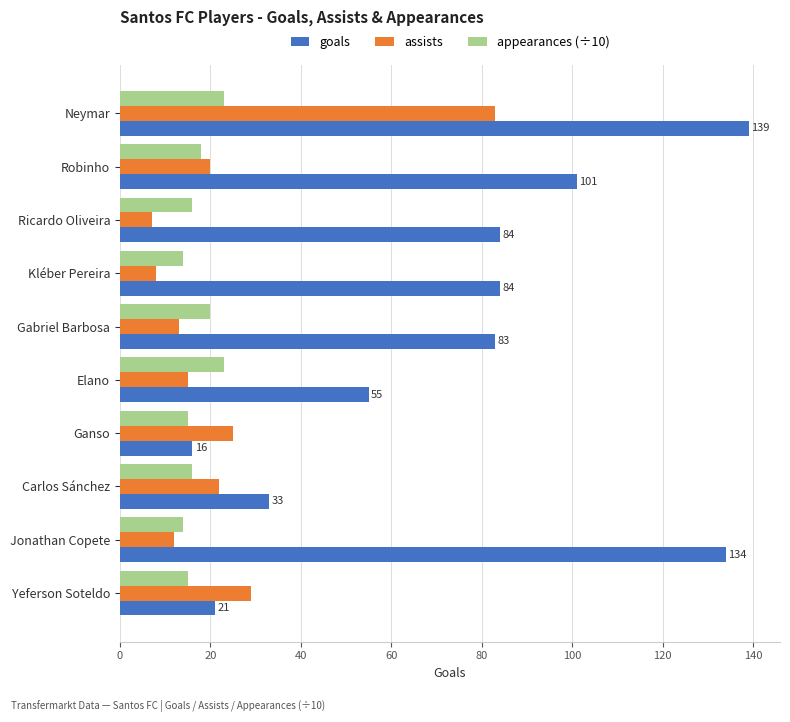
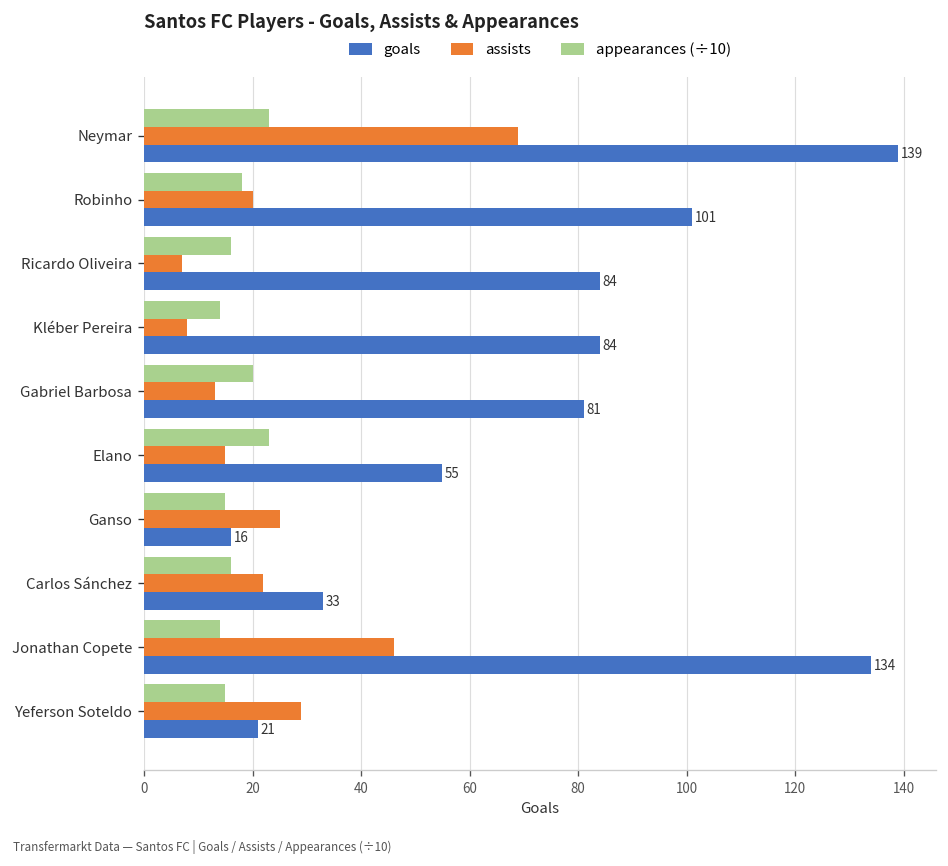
assists, Neymar: 83 -> 69
goals, Gabriel Barbosa: 83 -> 81
assists, Jonathan Copete: 12 -> 46
